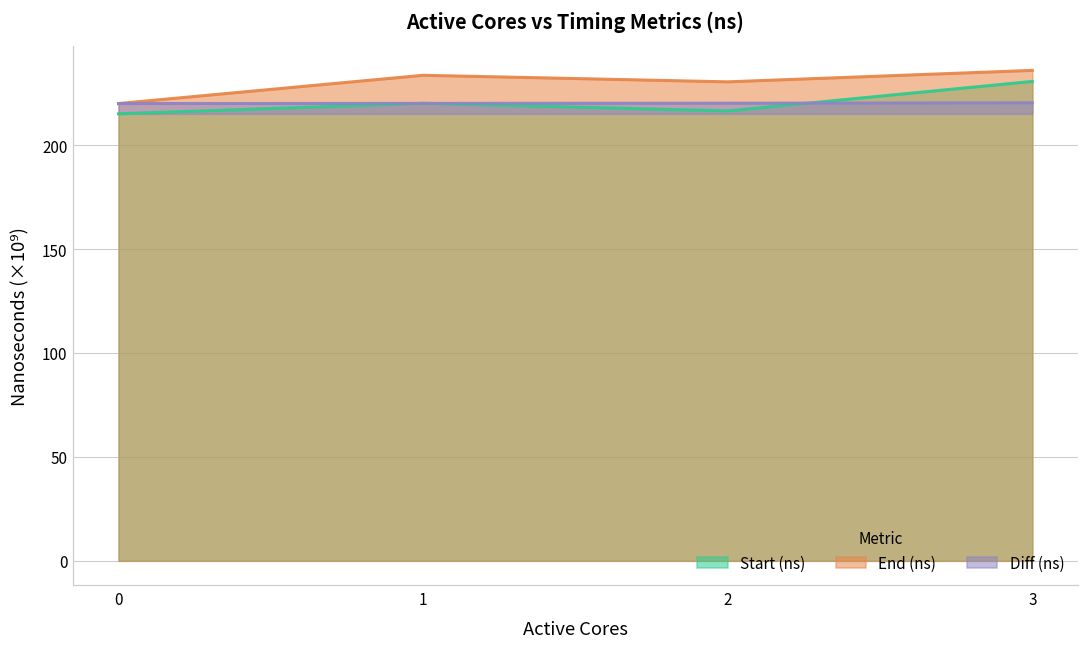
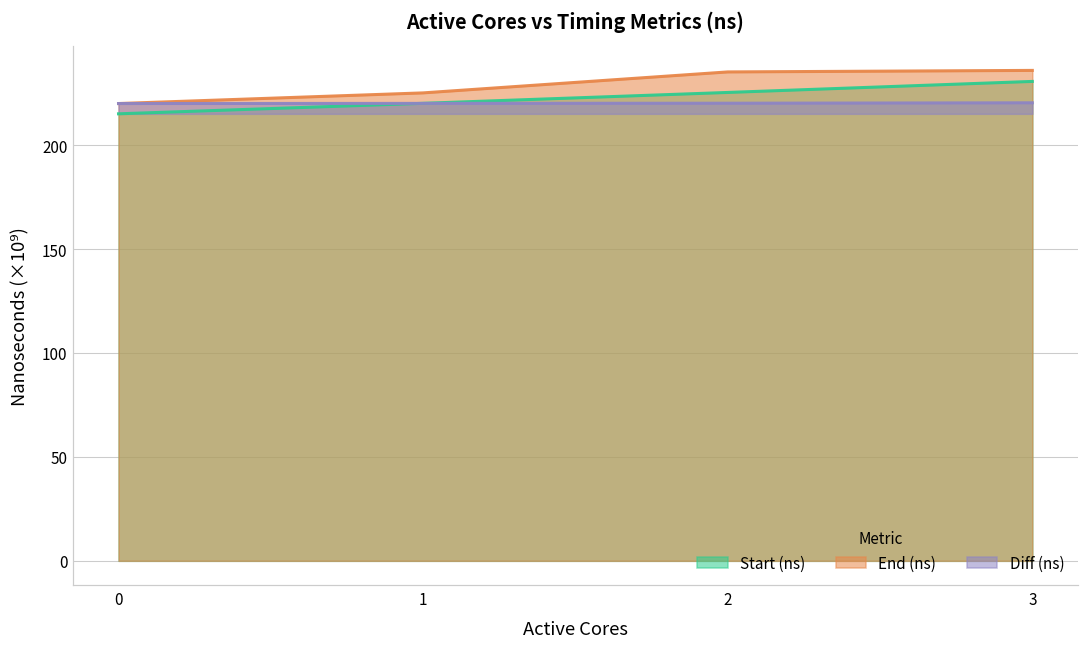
End (ns), 1: 234 -> 225
Start (ns), 2: 216 -> 225
End (ns), 2: 230 -> 235
